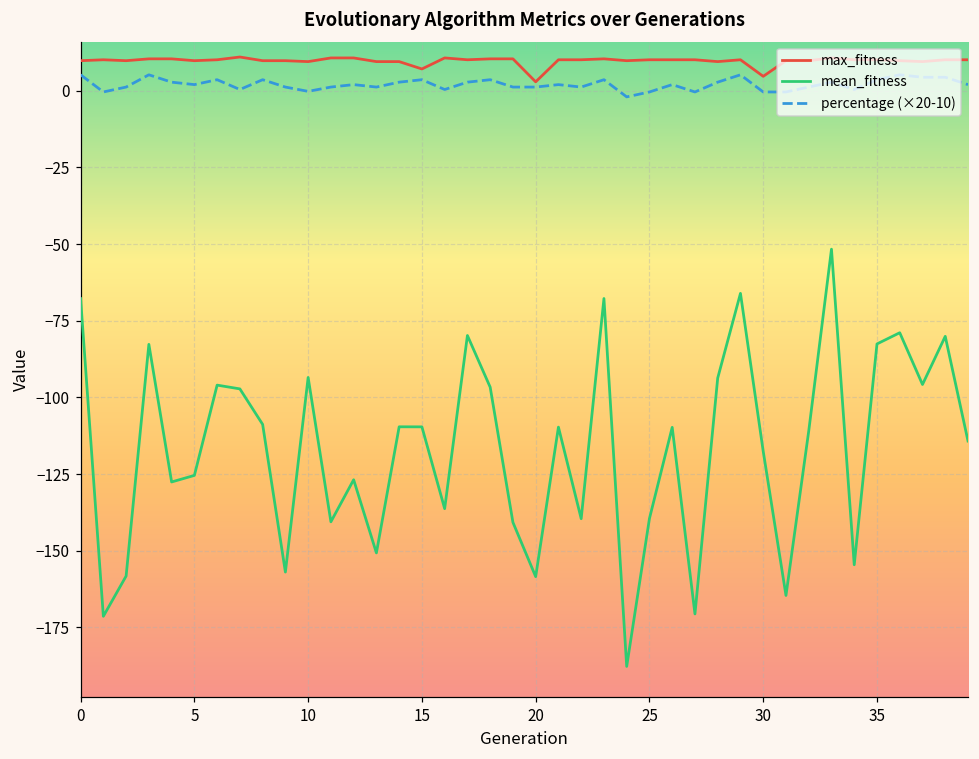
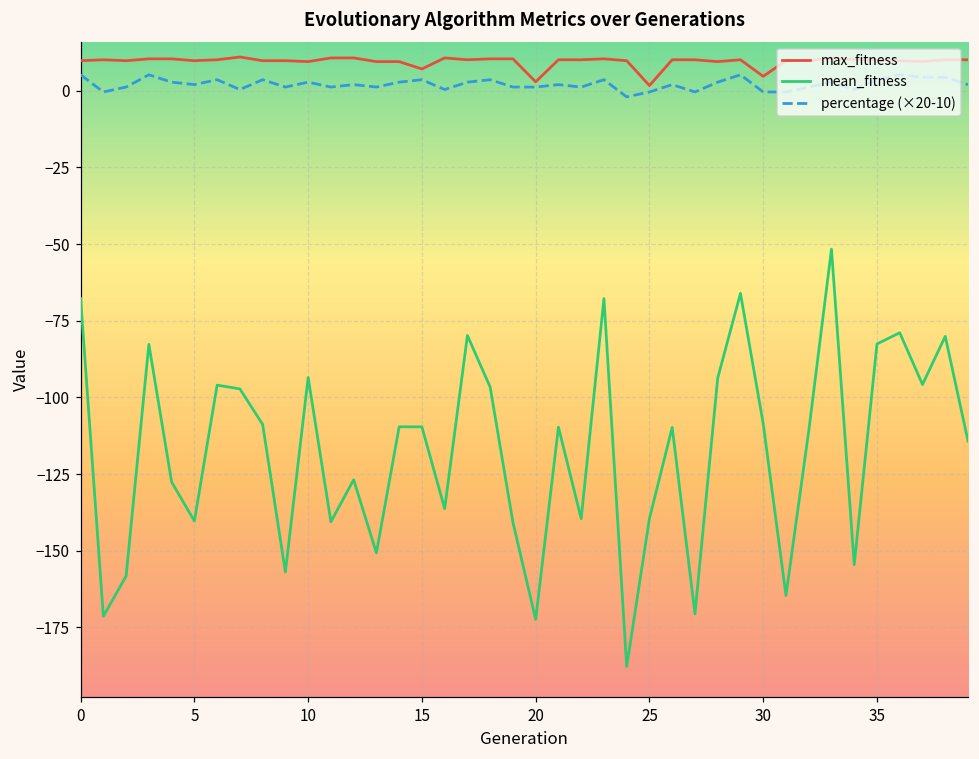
mean_fitness, 5: -125 -> -140
percentage (×20-10), 10: 0 -> 3
mean_fitness, 20: -158 -> -172
max_fitness, 25: 10 -> 2
mean_fitness, 30: -118 -> -109
